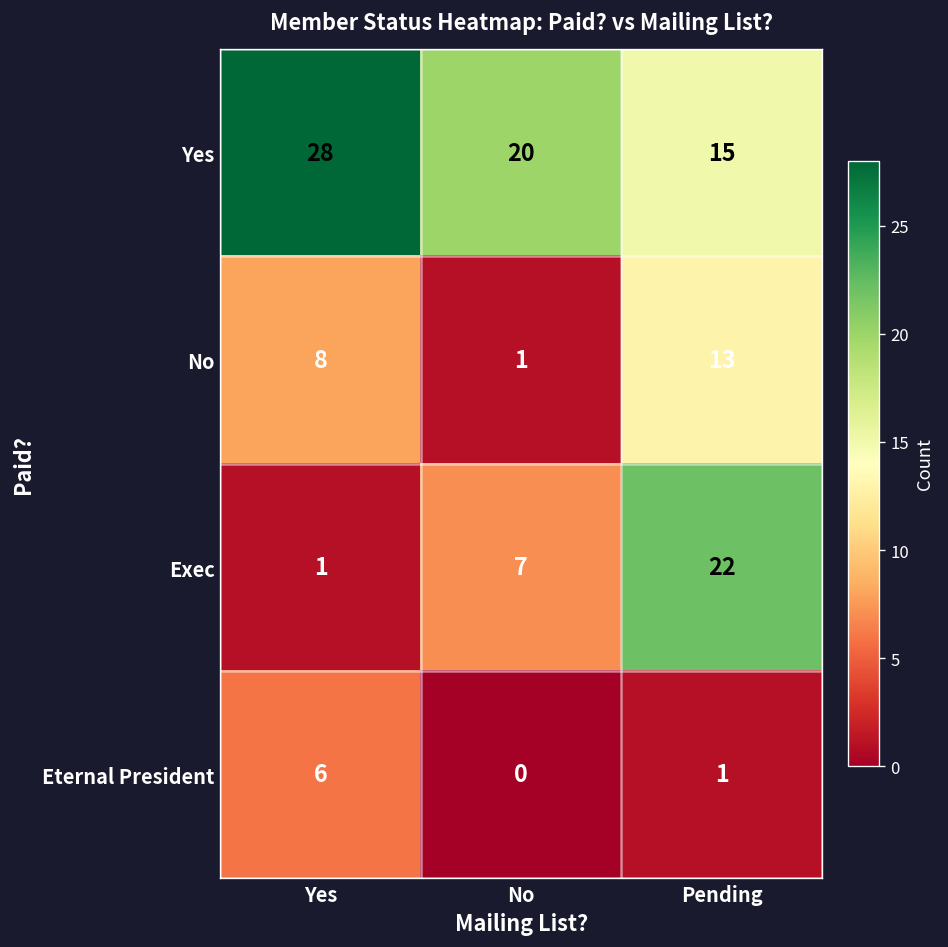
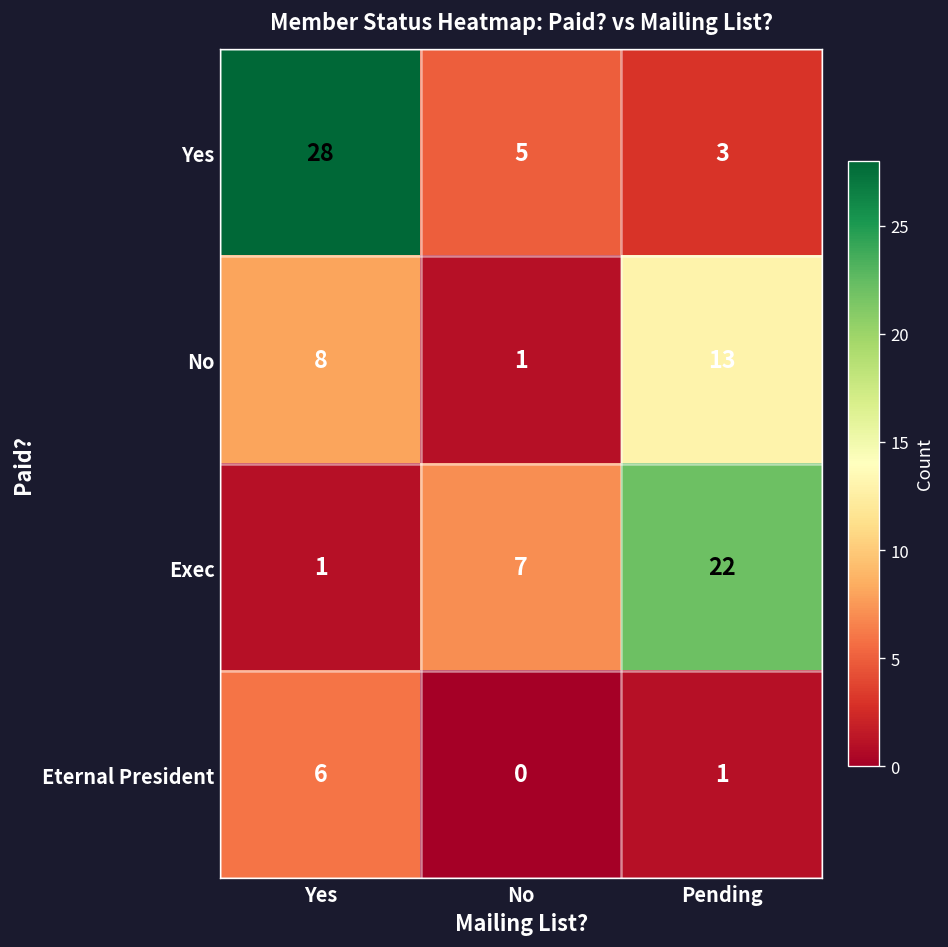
Yes, No: 20 -> 5
Yes, Pending: 15 -> 3
